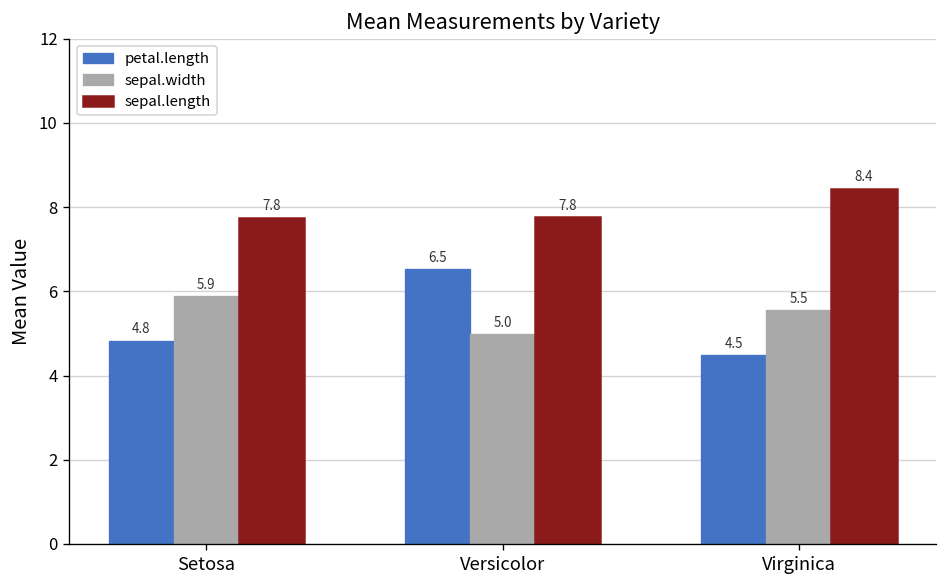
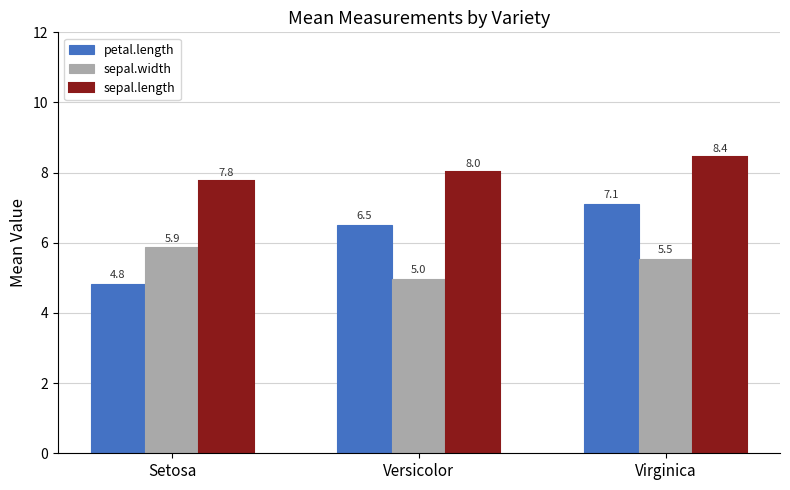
sepal.length, Versicolor: 7.8 -> 8.0
petal.length, Virginica: 4.5 -> 7.1
